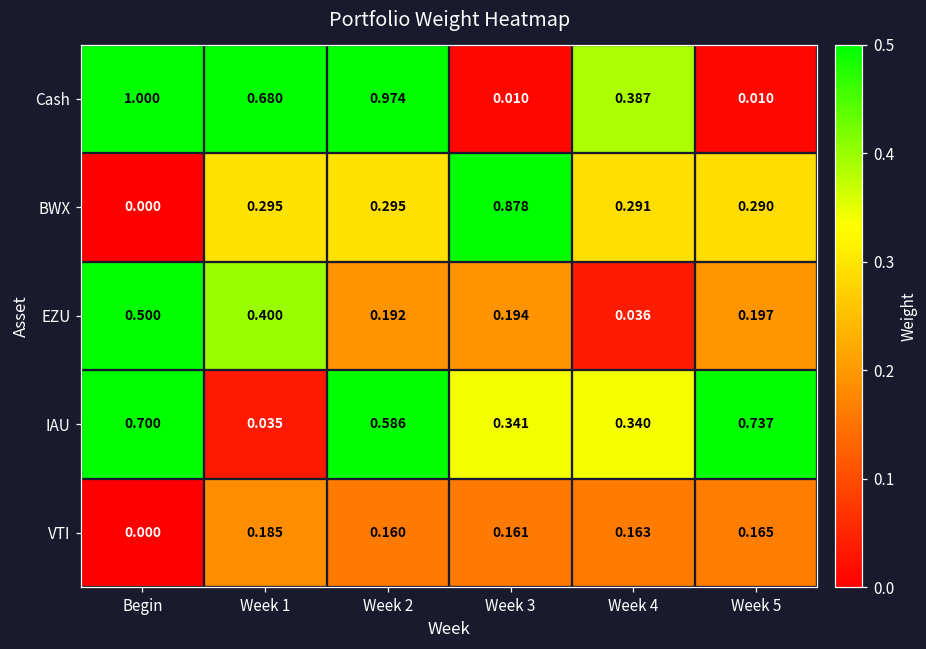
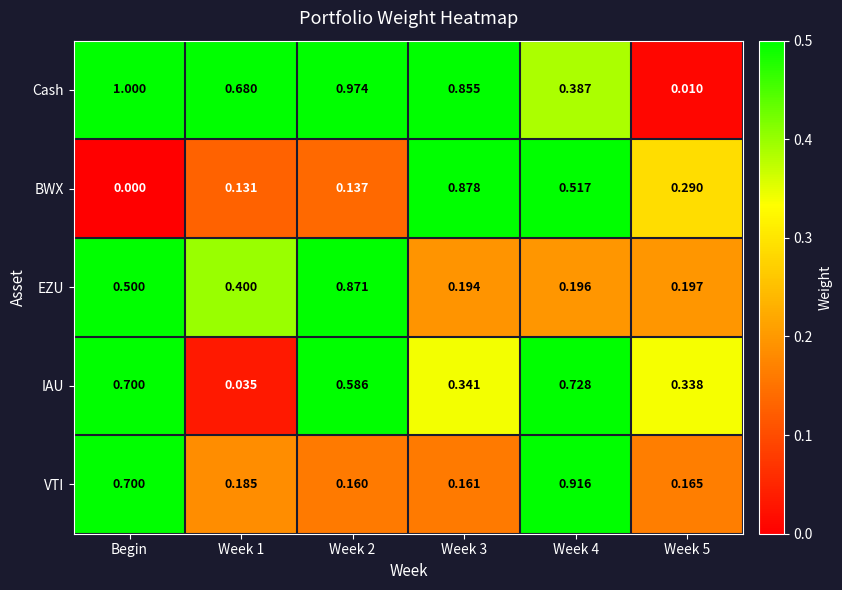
Cash, Week 3: 0.010 -> 0.855
BWX, Week 1: 0.295 -> 0.131
BWX, Week 2: 0.295 -> 0.137
BWX, Week 4: 0.291 -> 0.517
EZU, Week 2: 0.192 -> 0.871
EZU, Week 4: 0.036 -> 0.196
IAU, Week 4: 0.340 -> 0.728
IAU, Week 5: 0.737 -> 0.338
VTI, Begin: 0.000 -> 0.700
VTI, Week 4: 0.163 -> 0.916
